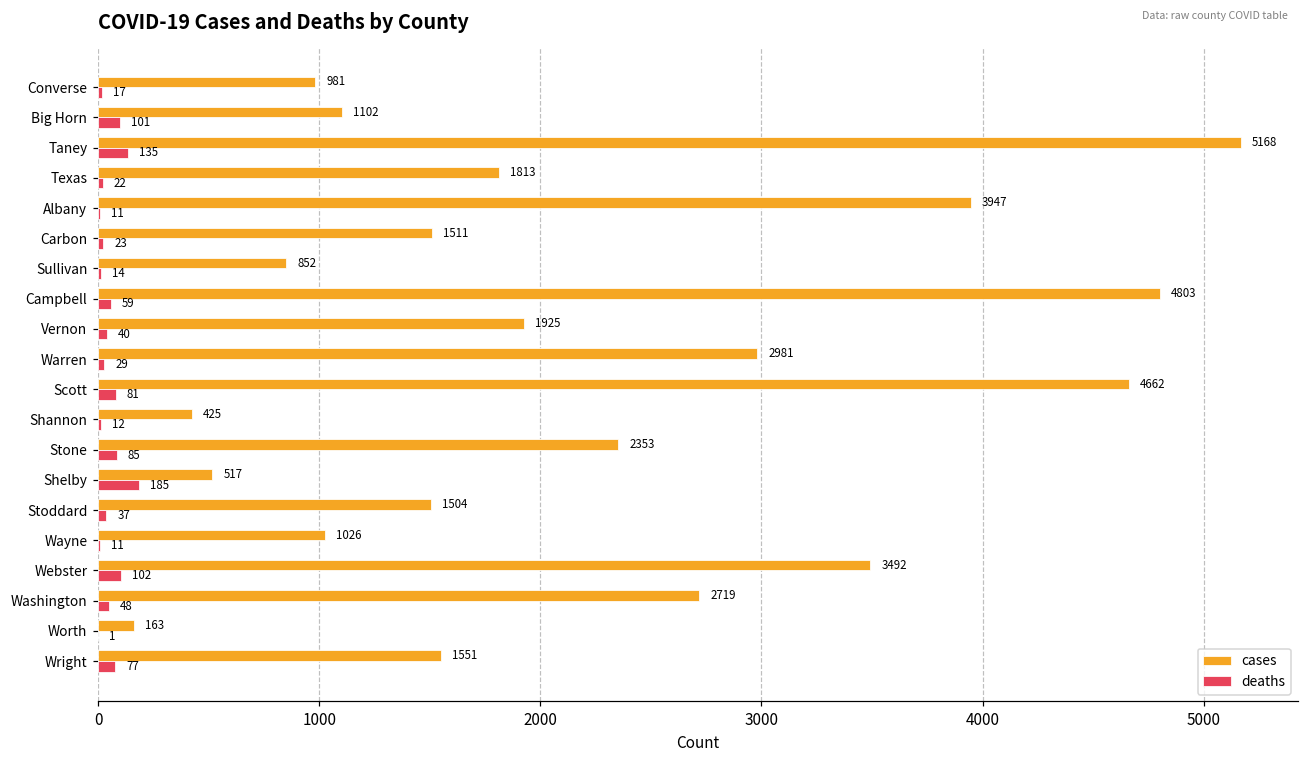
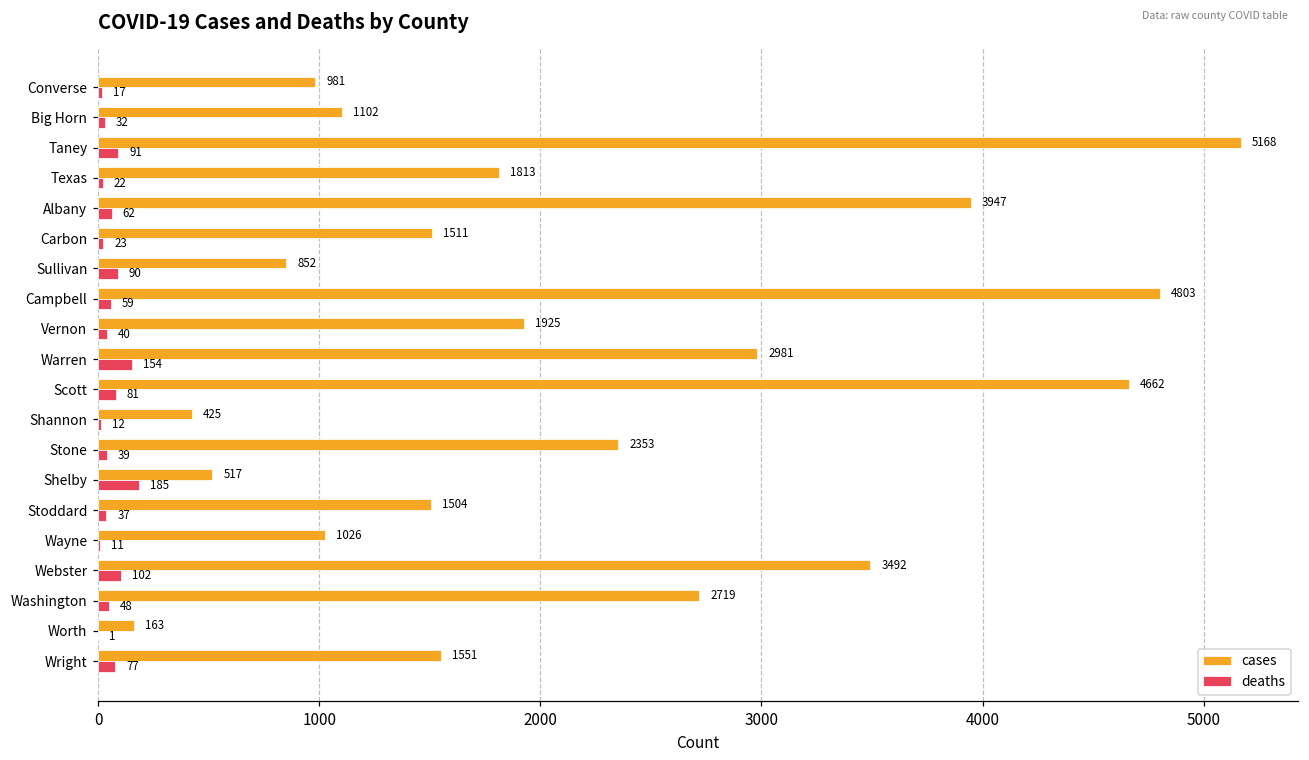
deaths, Big Horn: 101 -> 32
deaths, Taney: 135 -> 91
deaths, Albany: 11 -> 62
deaths, Sullivan: 14 -> 90
deaths, Warren: 29 -> 154
deaths, Stone: 85 -> 39
